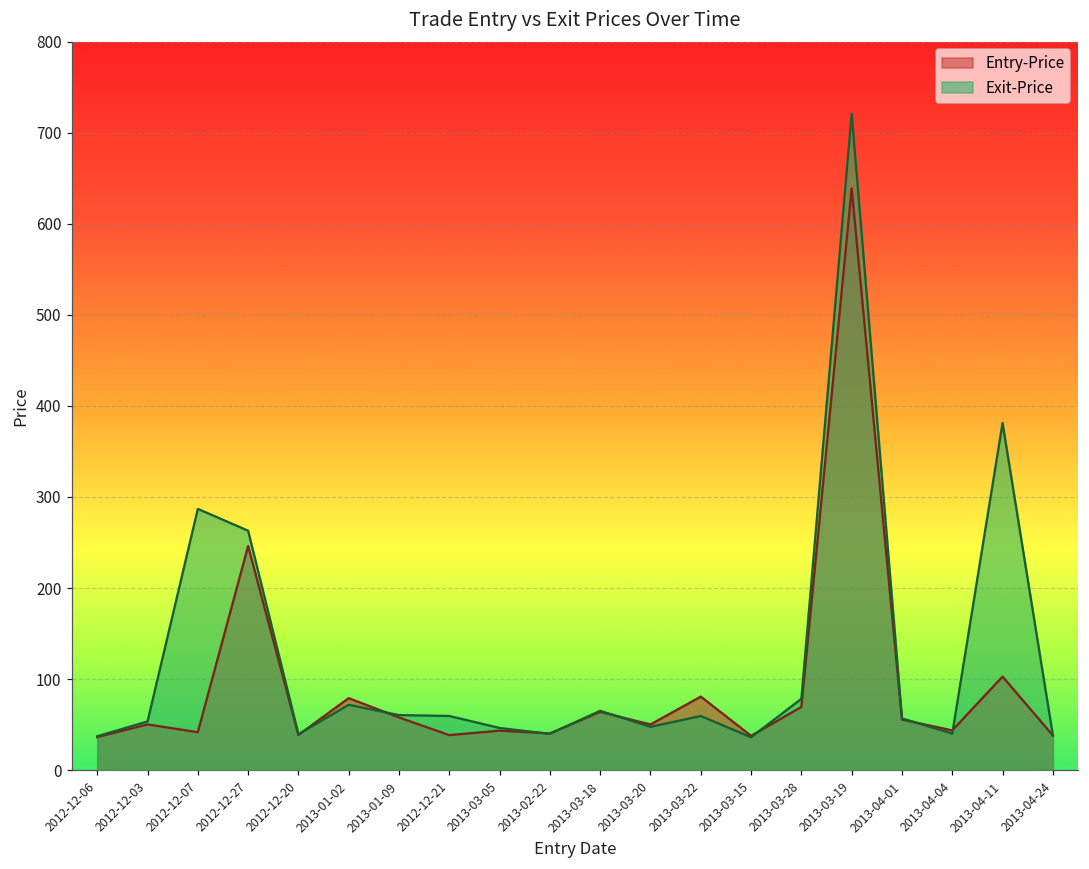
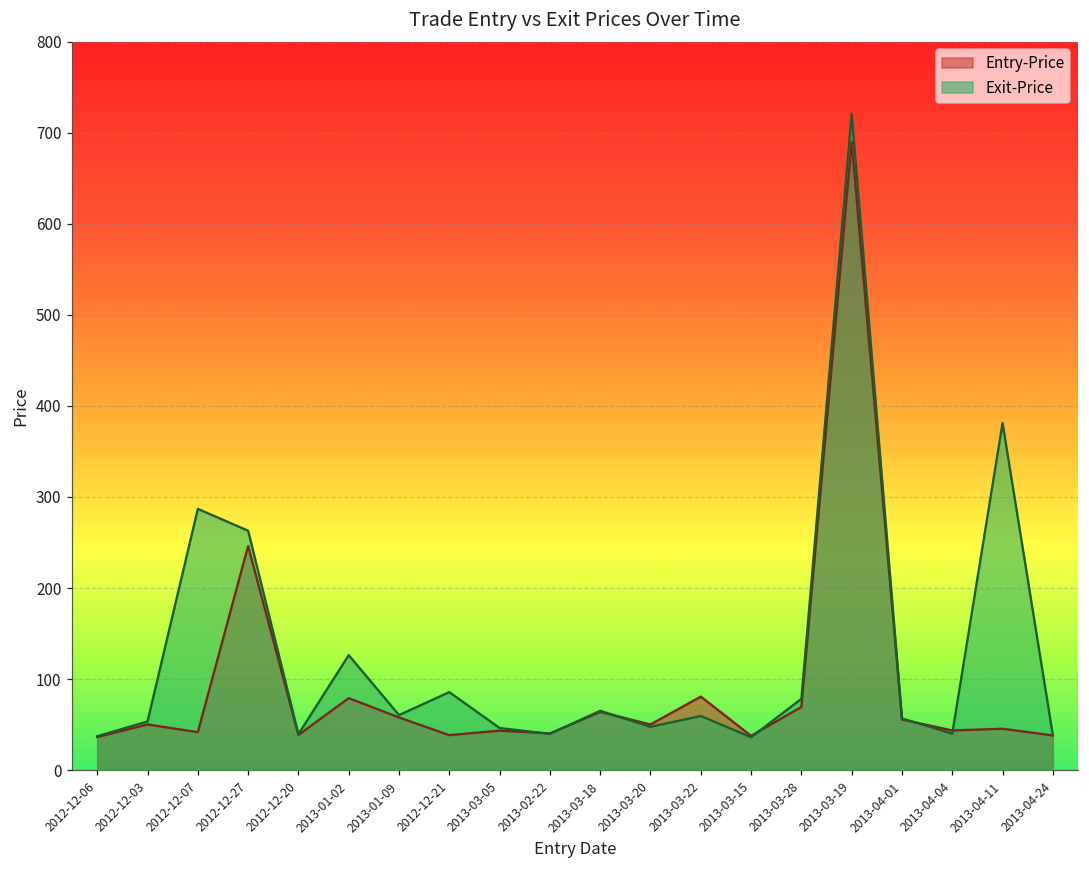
Exit-Price, 2013-01-02: 70 -> 130
Exit-Price, 2012-12-21: 60 -> 90
Entry-Price, 2013-03-19: 640 -> 690
Entry-Price, 2013-04-11: 100 -> 50
